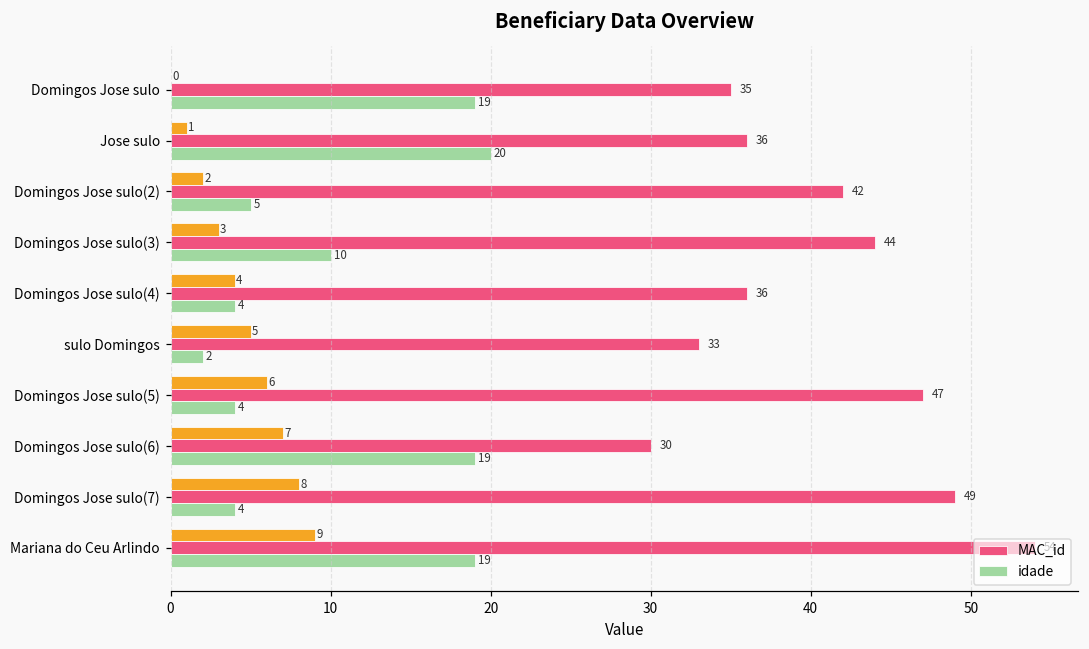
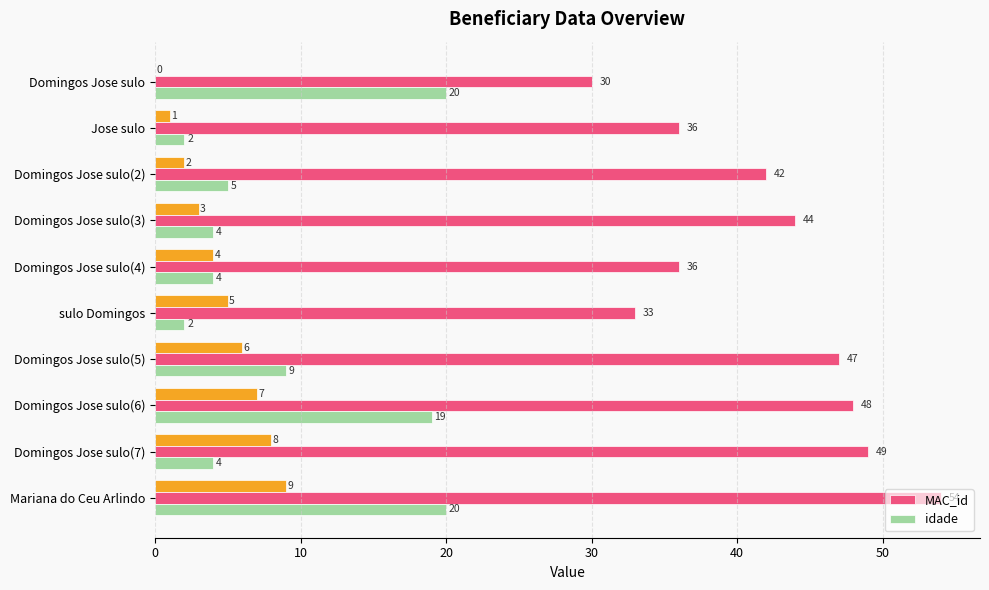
MAC_id, Domingos Jose sulo: 35 -> 30
idade, Domingos Jose sulo: 19 -> 20
idade, Jose sulo: 20 -> 2
idade, Domingos Jose sulo(3): 10 -> 4
idade, Domingos Jose sulo(5): 4 -> 9
MAC_id, Domingos Jose sulo(6): 30 -> 48
idade, Mariana do Ceu Arlindo: 19 -> 20
